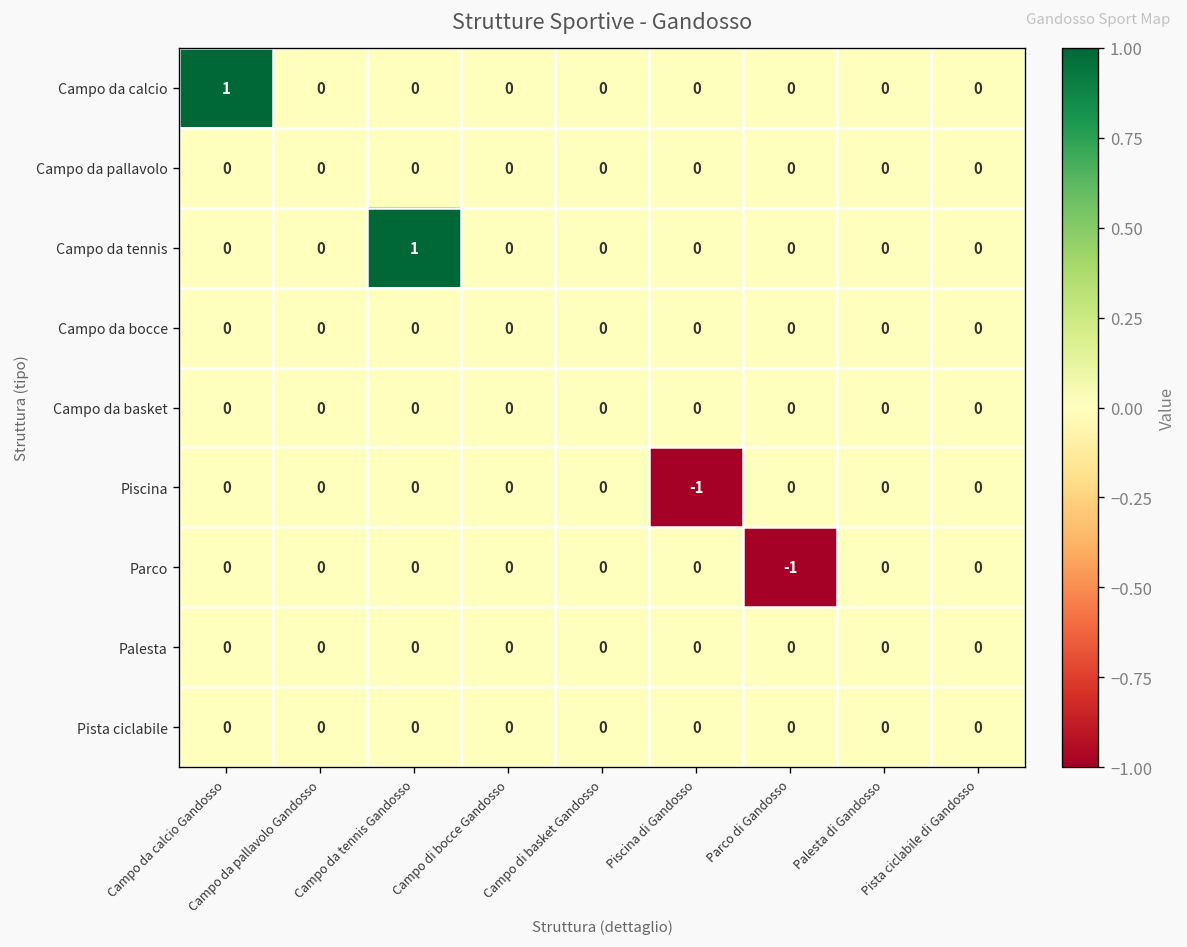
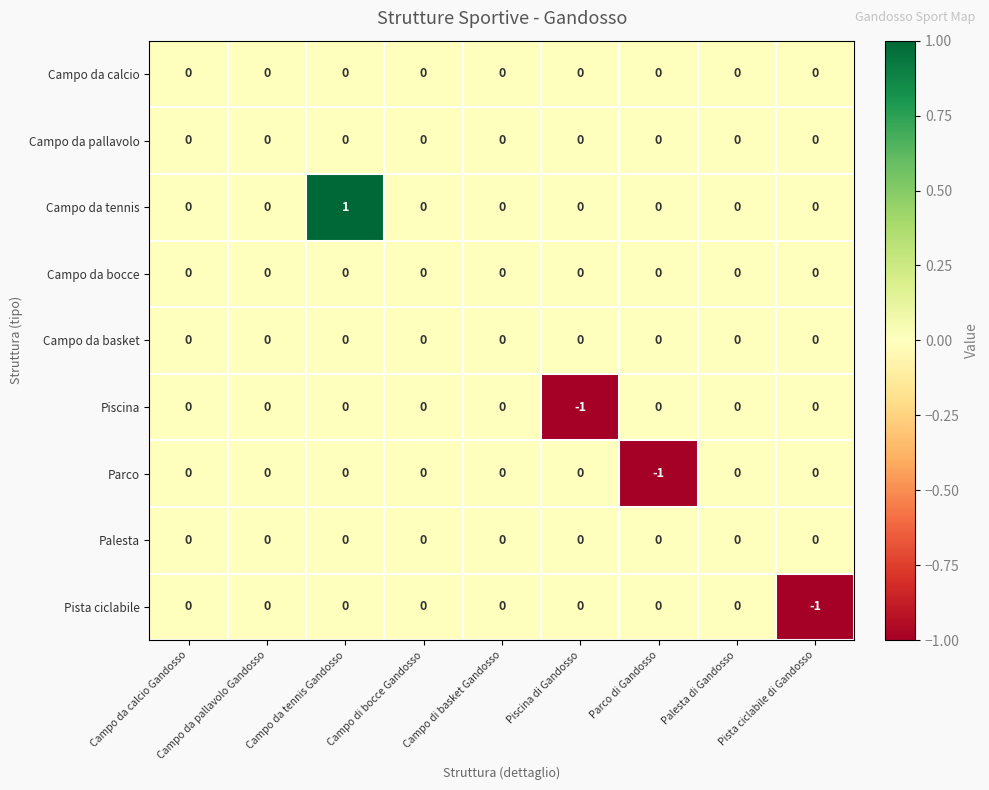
Campo da calcio, Campo da calcio Gandosso: 1 -> 0
Pista ciclabile, Pista ciclabile di Gandosso: 0 -> -1
